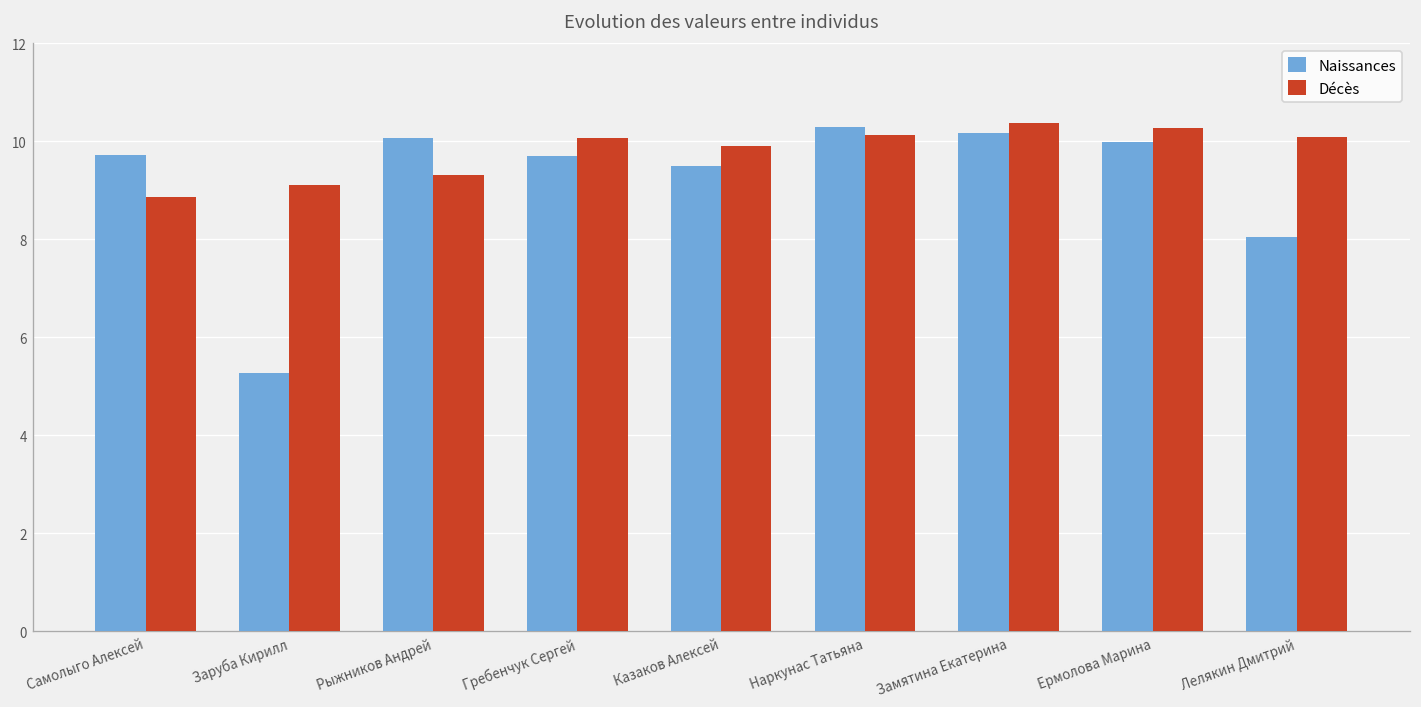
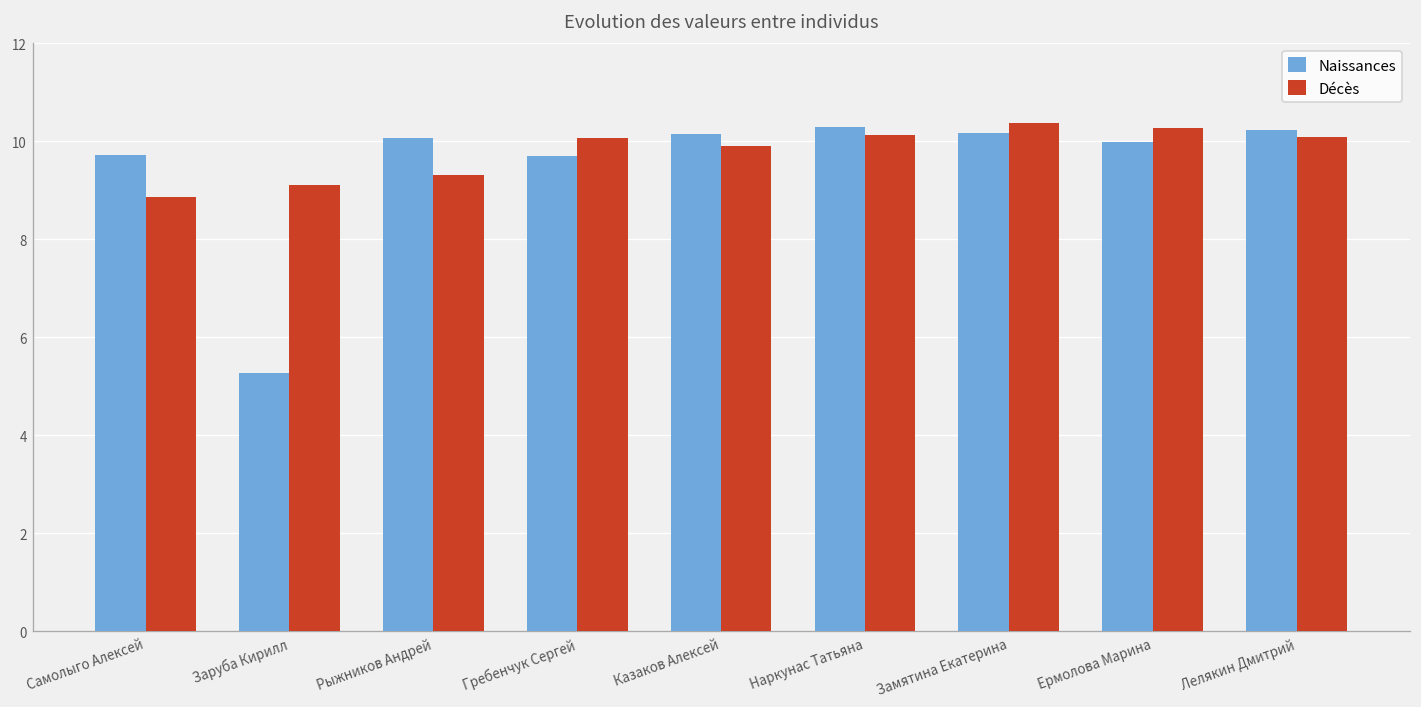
Naissances, Казаков Алексей: 9.5 -> 10.2
Naissances, Лелякин Дмитрий: 8.0 -> 10.2
